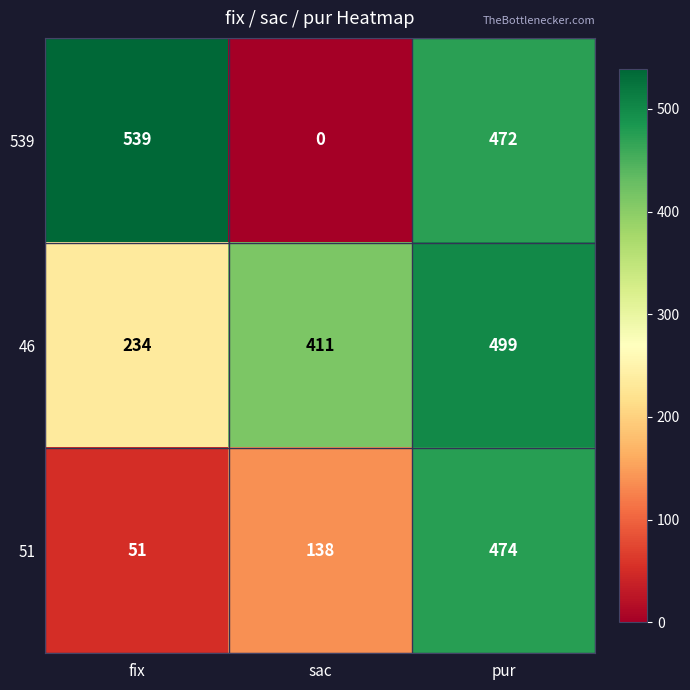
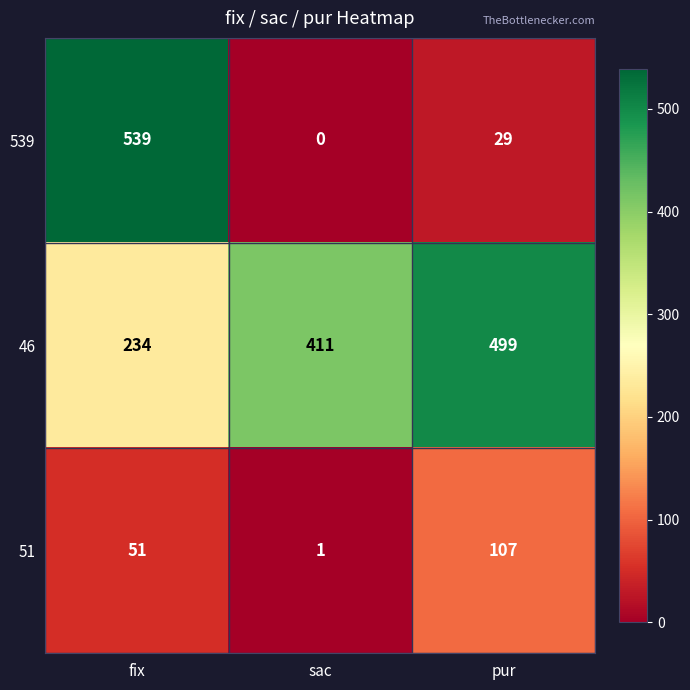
539, pur: 472 -> 29
51, sac: 138 -> 1
51, pur: 474 -> 107
